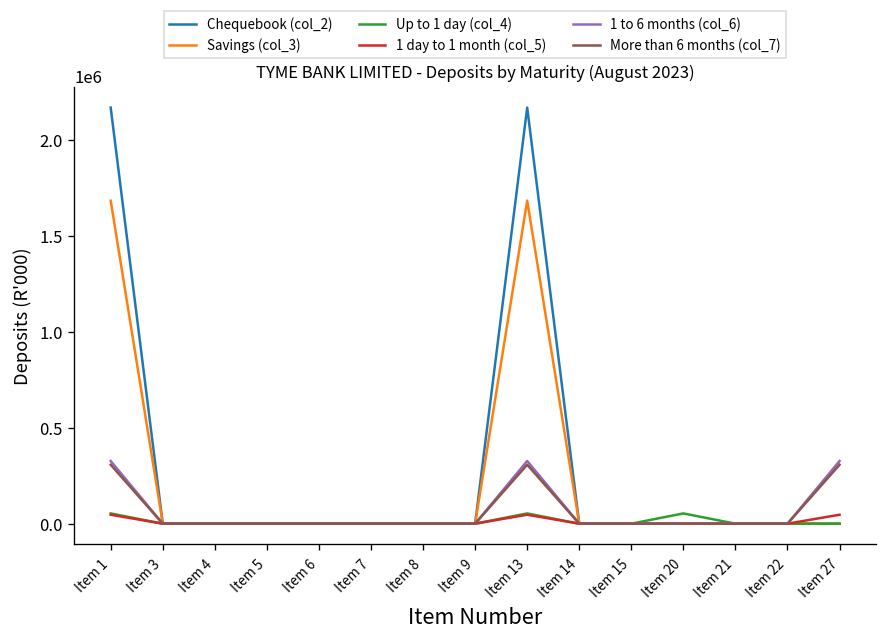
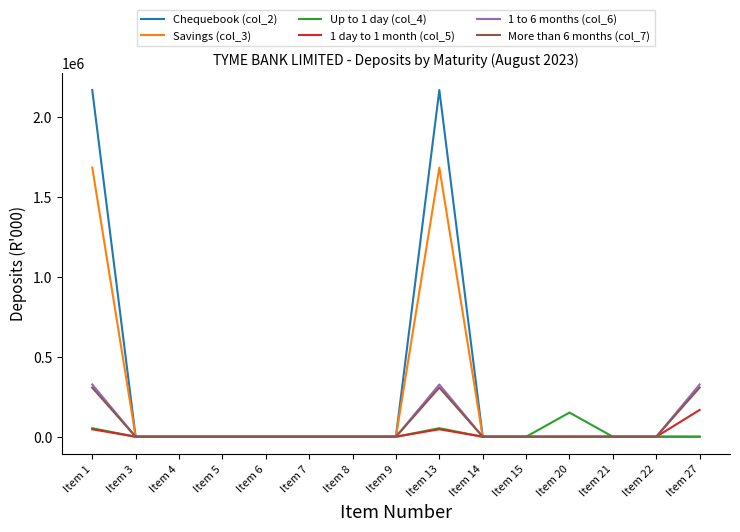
Up to 1 day (col_4), Item 20: 50000 -> 150000
1 day to 1 month (col_5), Item 27: 50000 -> 170000
